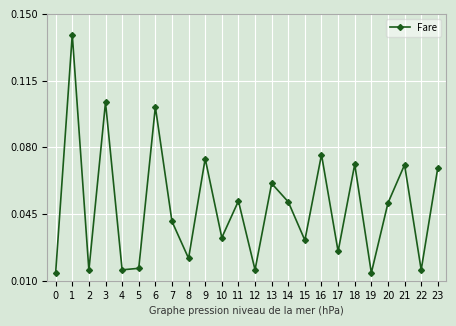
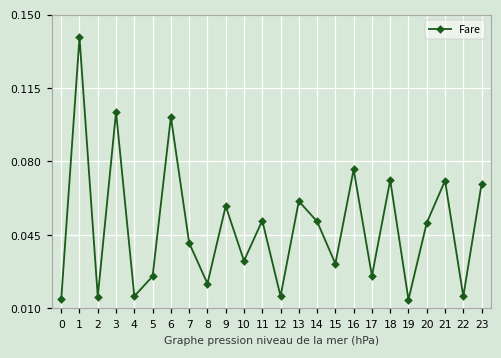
5: 0.017 -> 0.025
9: 0.074 -> 0.059
